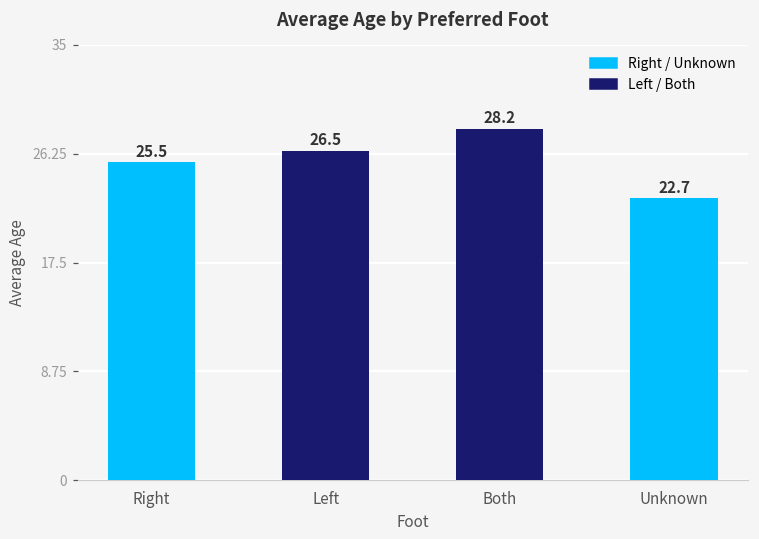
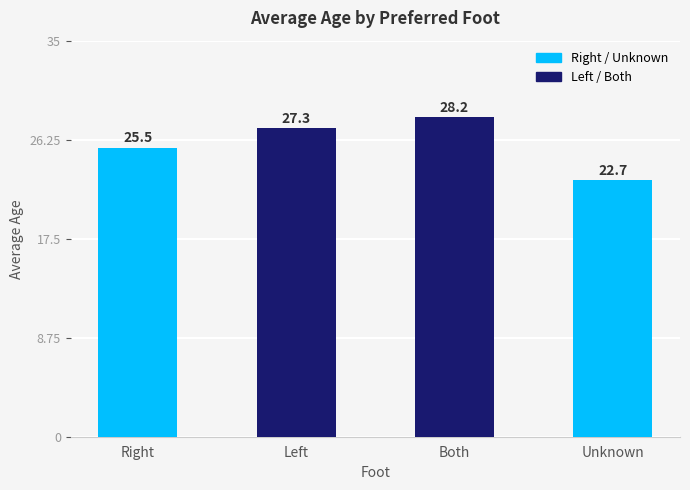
Left: 26.5 -> 27.3
